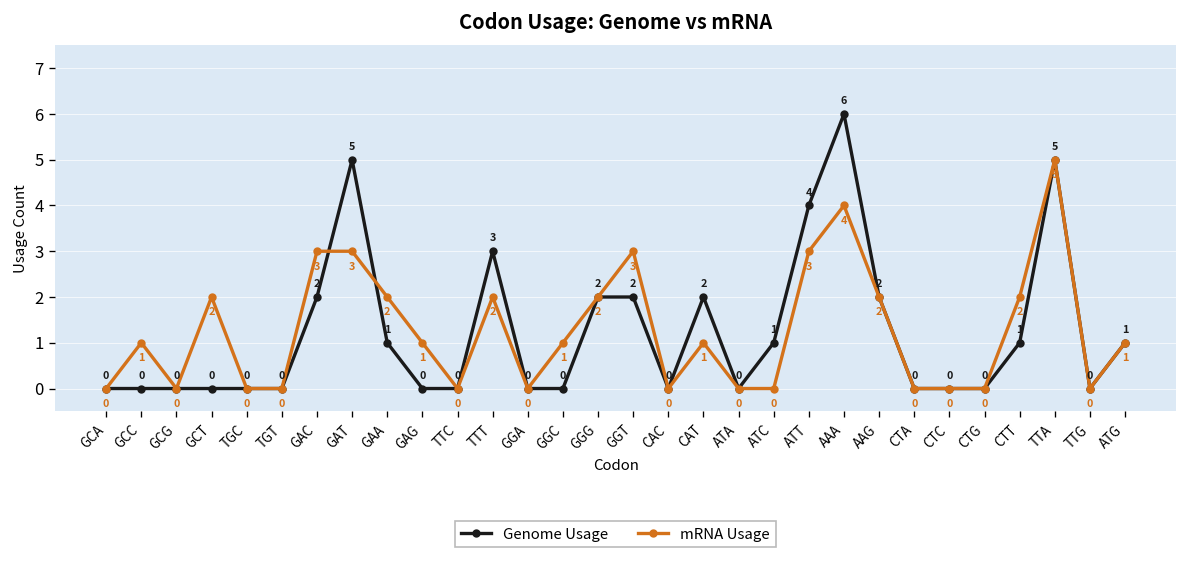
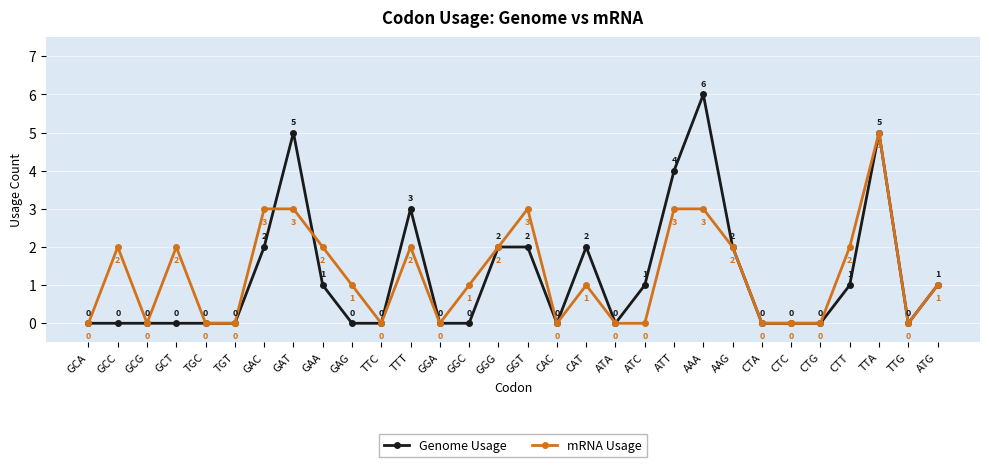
mRNA Usage, GCC: 1 -> 2
mRNA Usage, AAA: 4 -> 3
